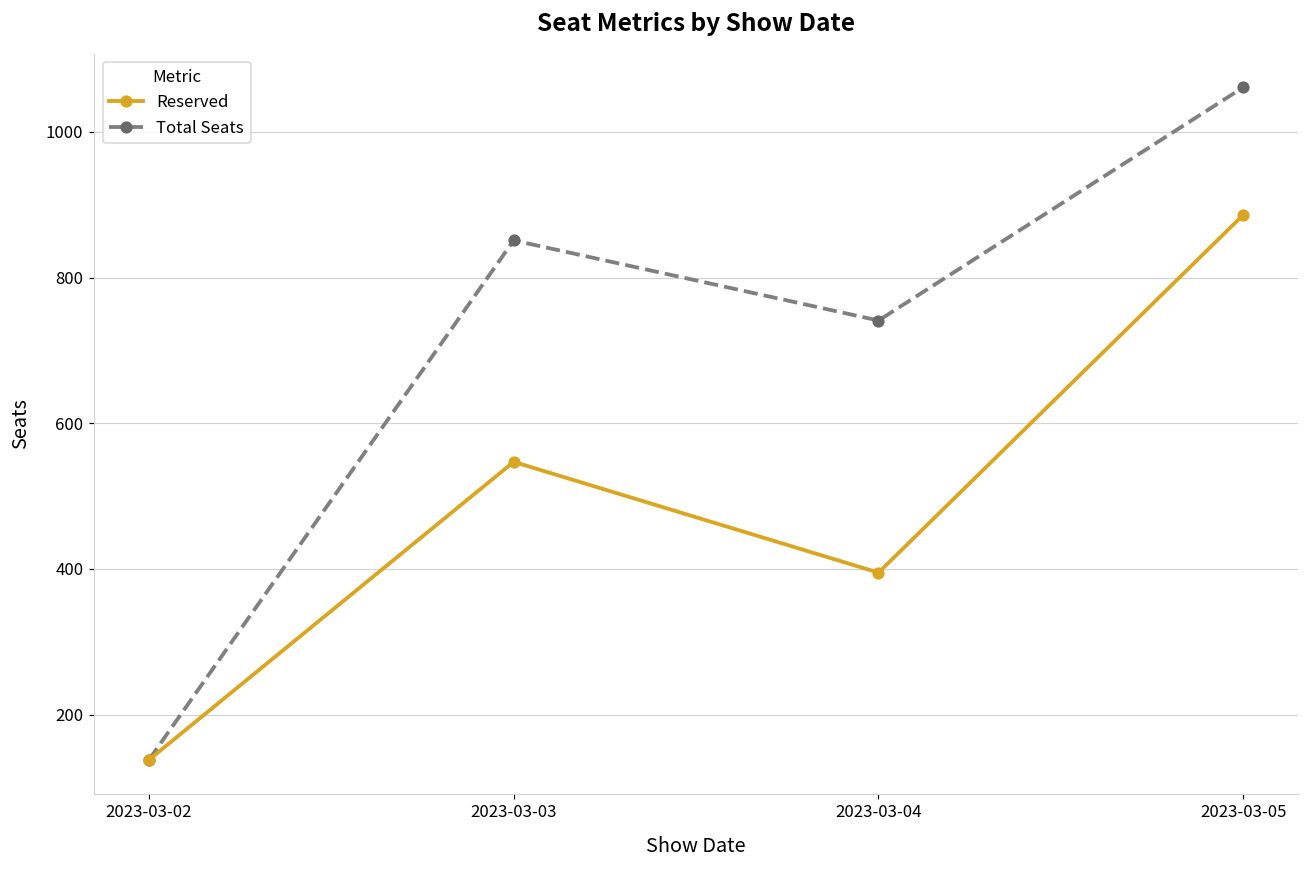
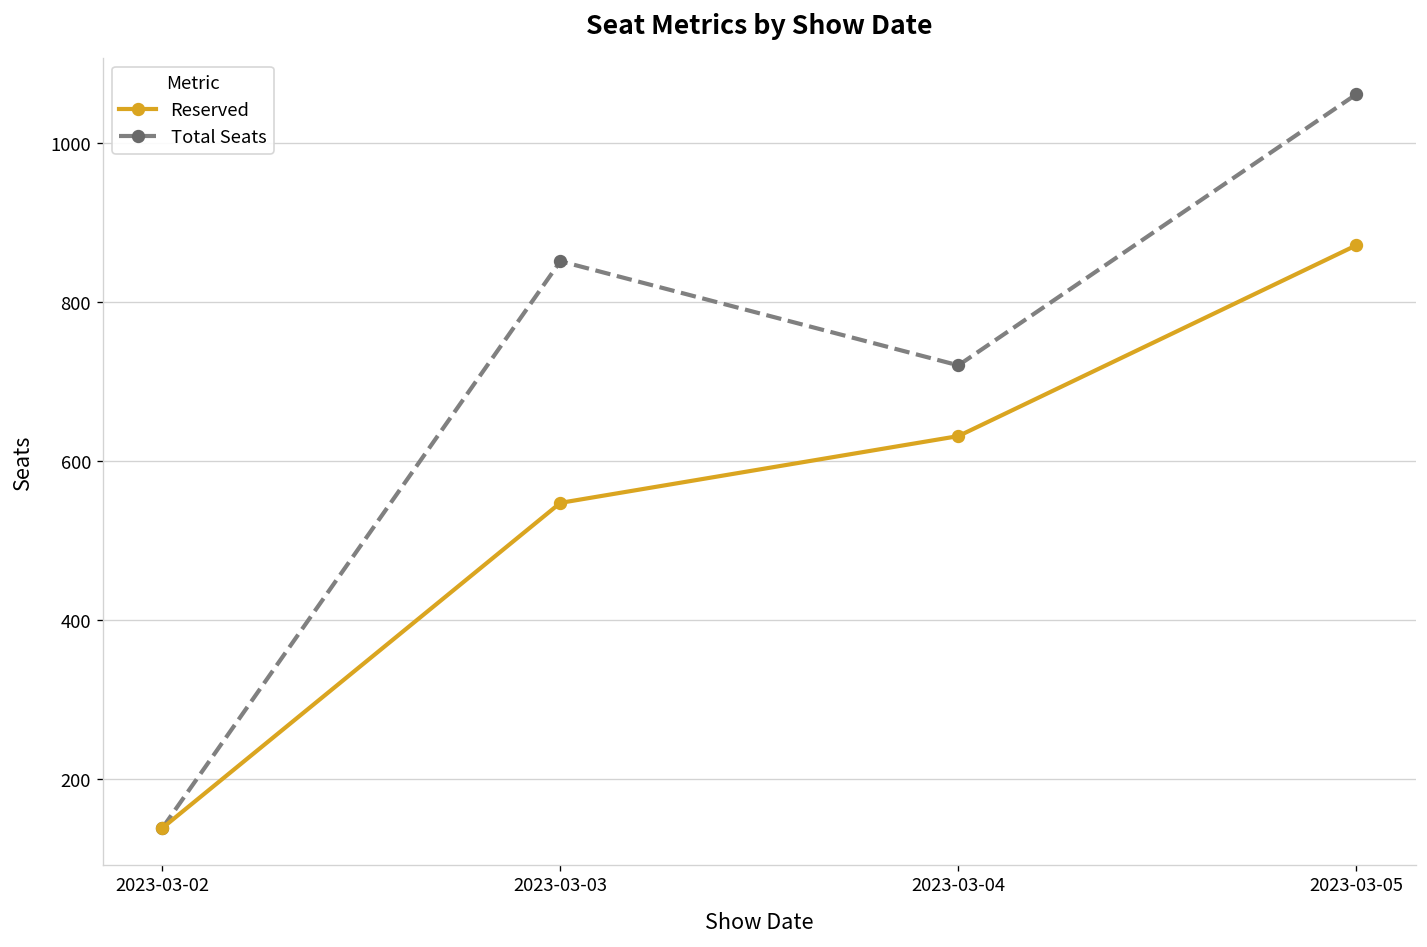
Reserved, 2023-03-04: 400 -> 630
Total Seats, 2023-03-04: 740 -> 720
Reserved, 2023-03-05: 890 -> 870
